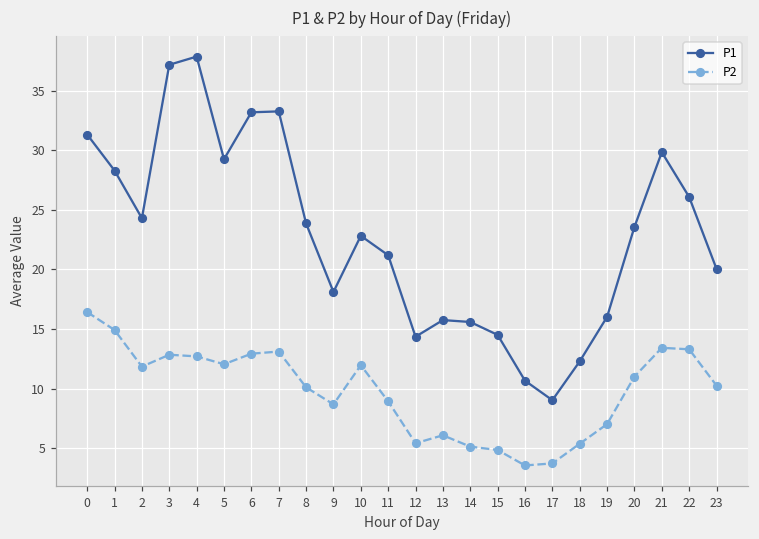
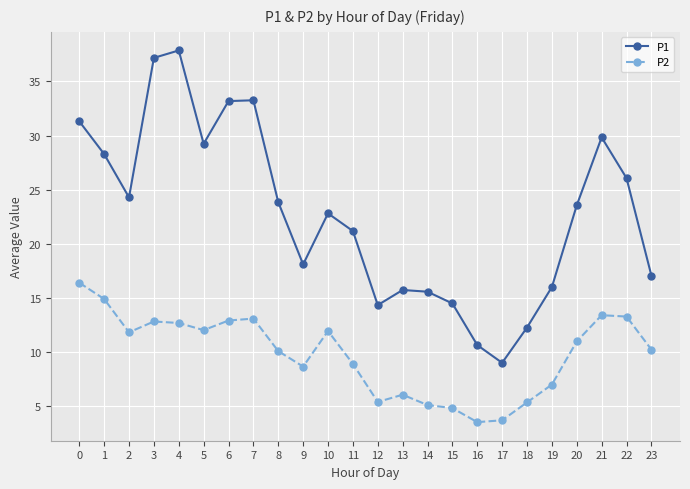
P1, 23: 20.0 -> 17.1
